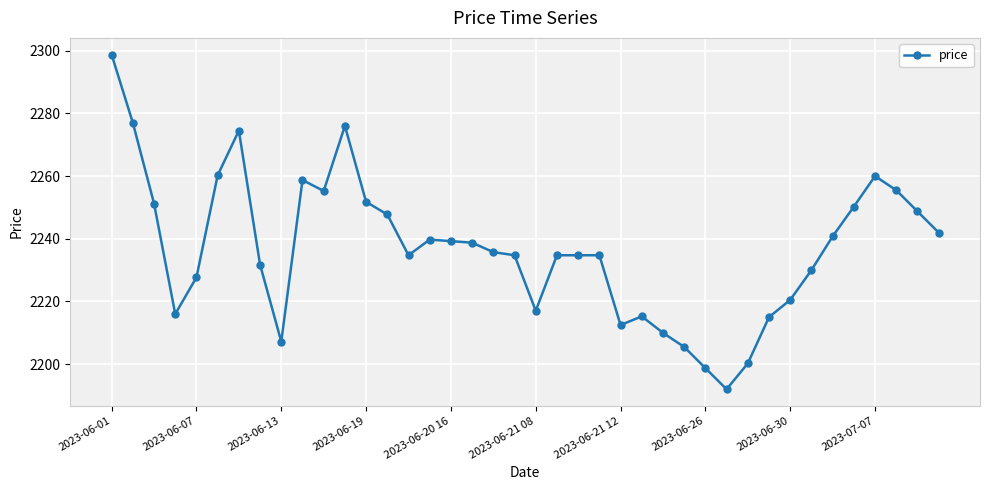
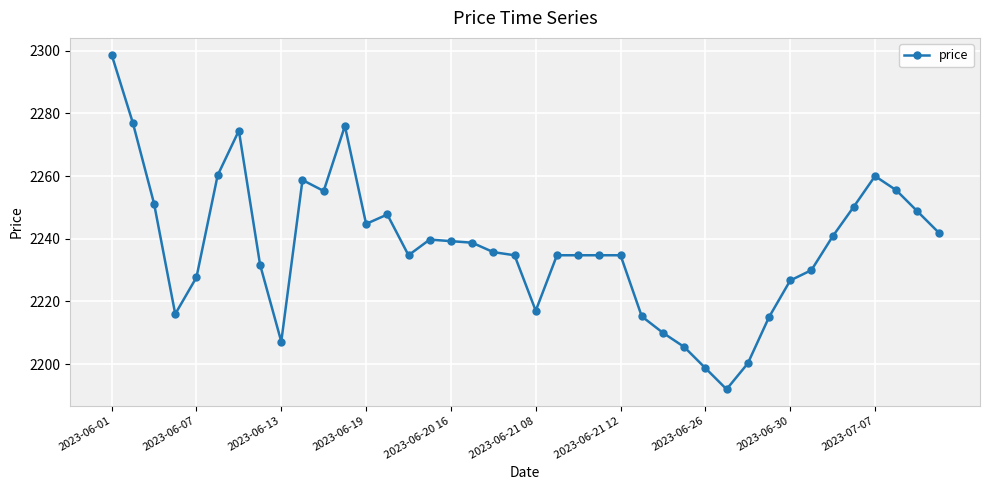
2023-06-19: 2252 -> 2245
2023-06-21 12: 2212 -> 2235
2023-06-30: 2221 -> 2227
